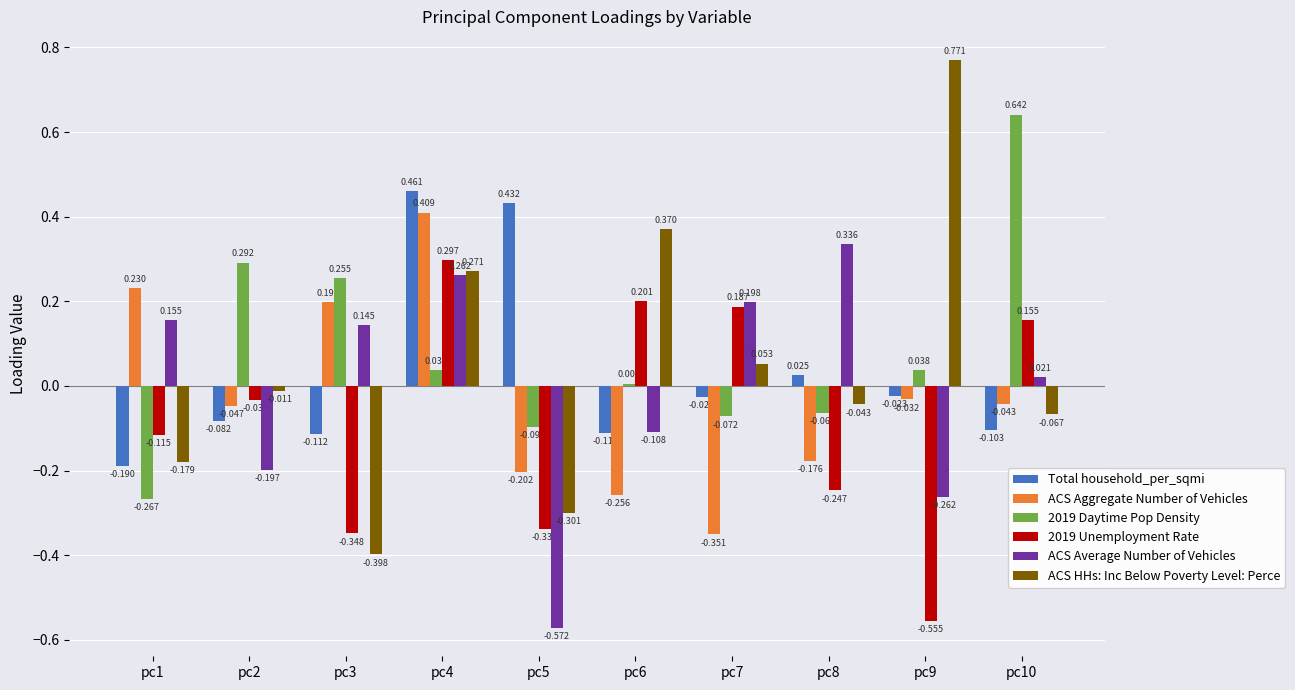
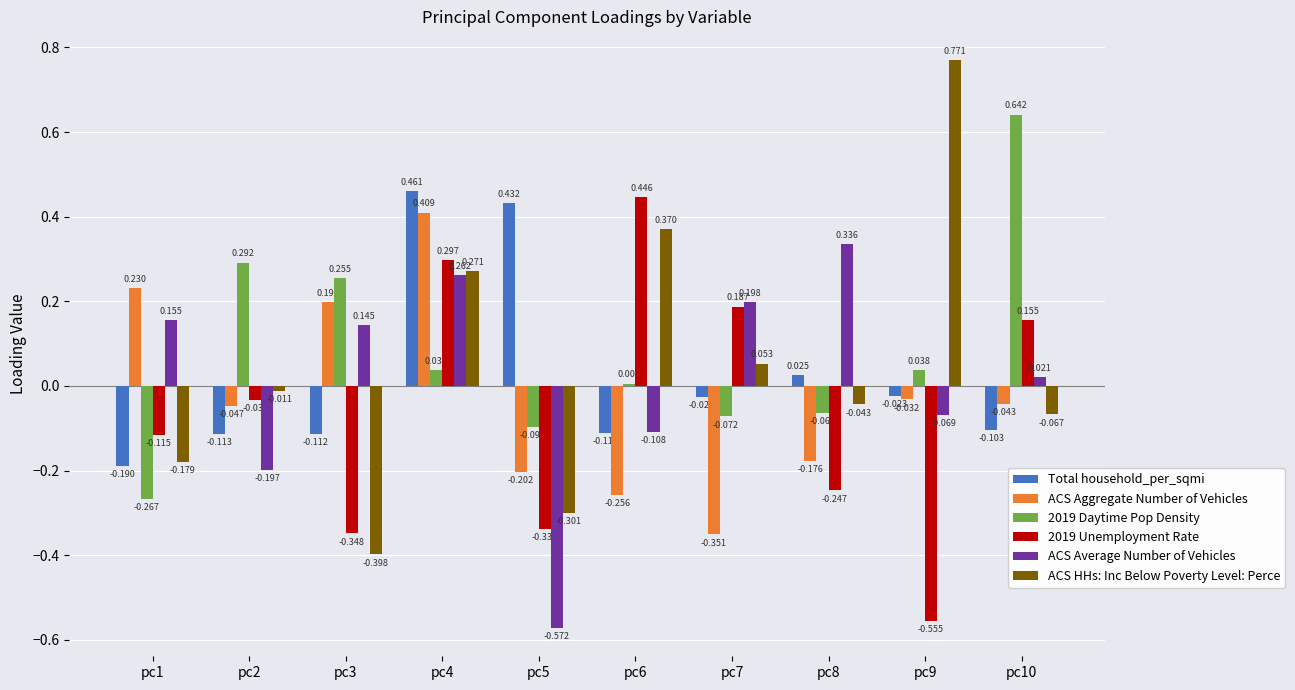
Total household_per_sqmi, pc2: -0.082 -> -0.113
2019 Unemployment Rate, pc6: 0.201 -> 0.446
ACS Average Number of Vehicles, pc9: -0.262 -> -0.069
